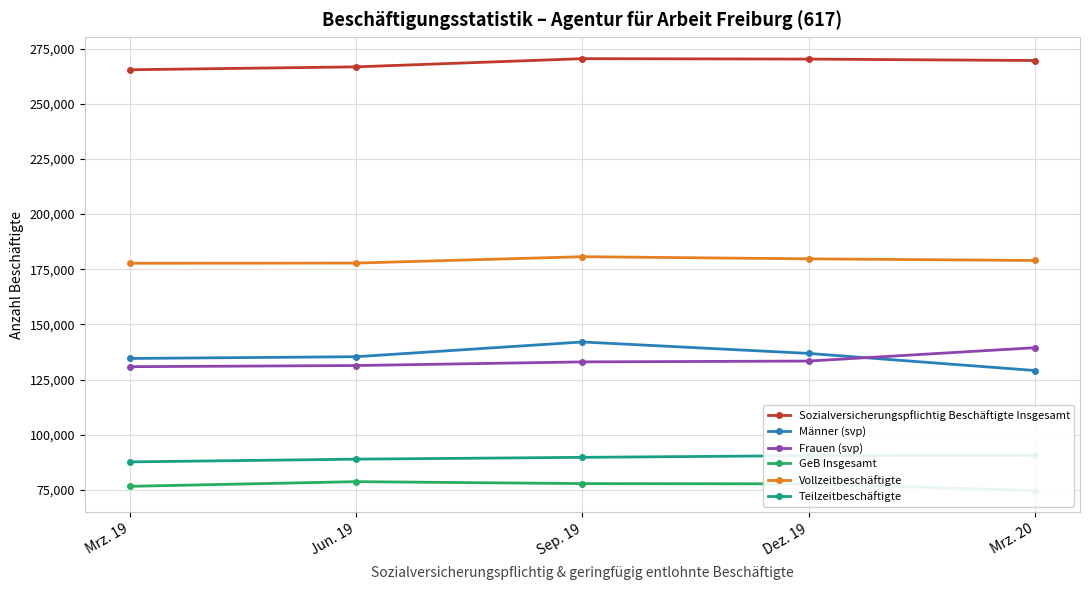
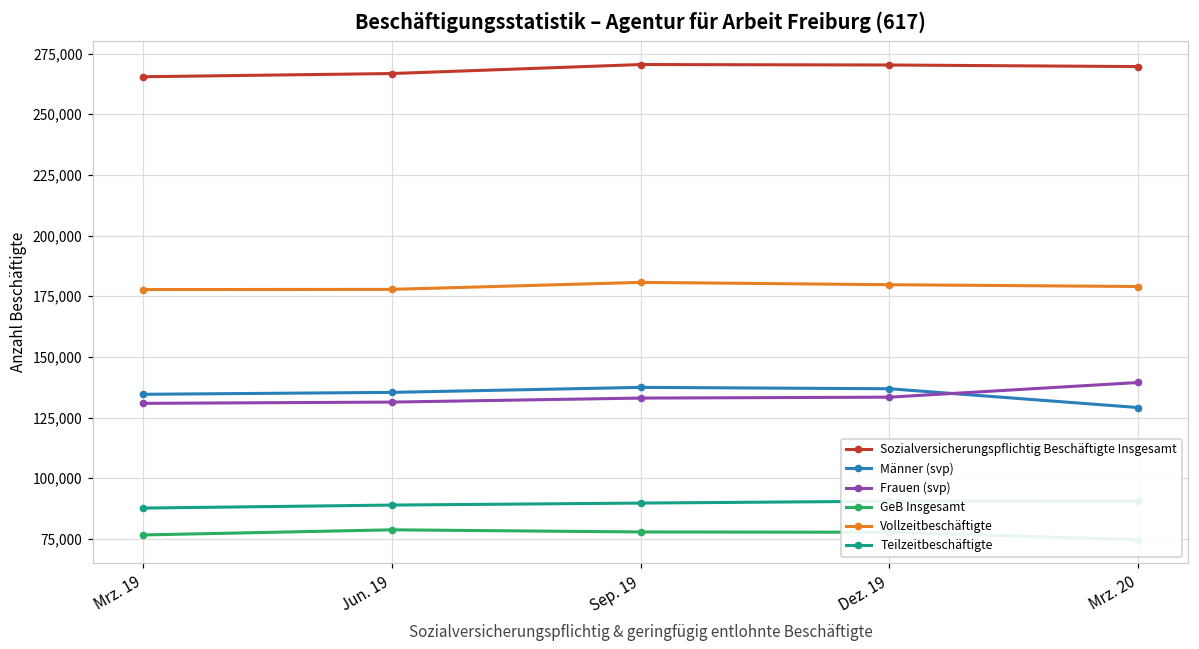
Männer (svp), Sep. 19: 142,000 -> 137,000
